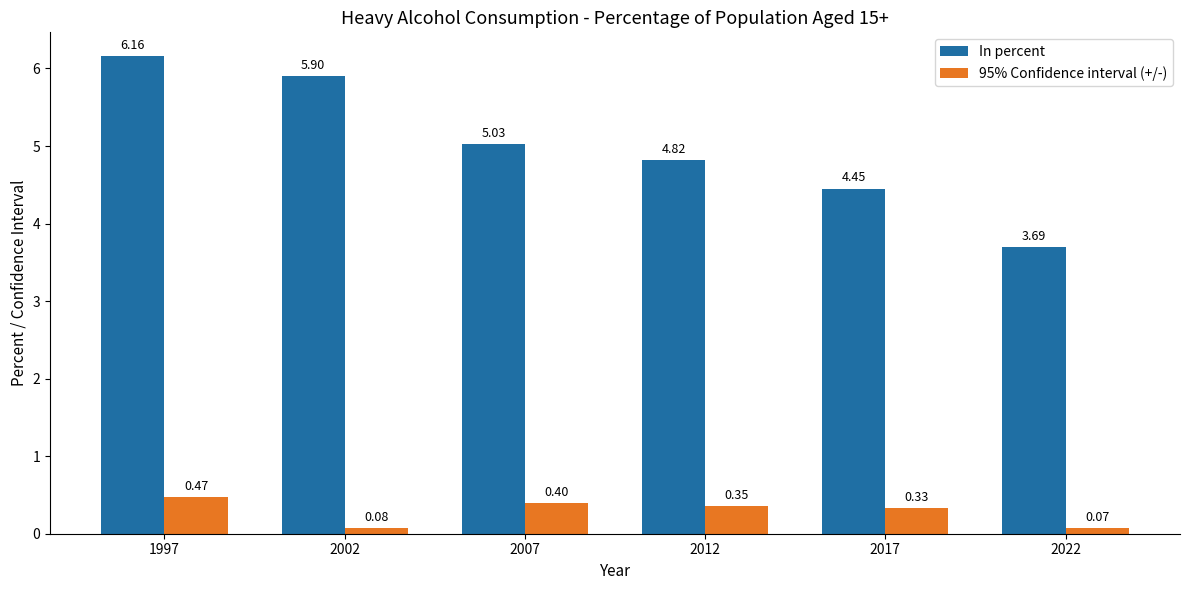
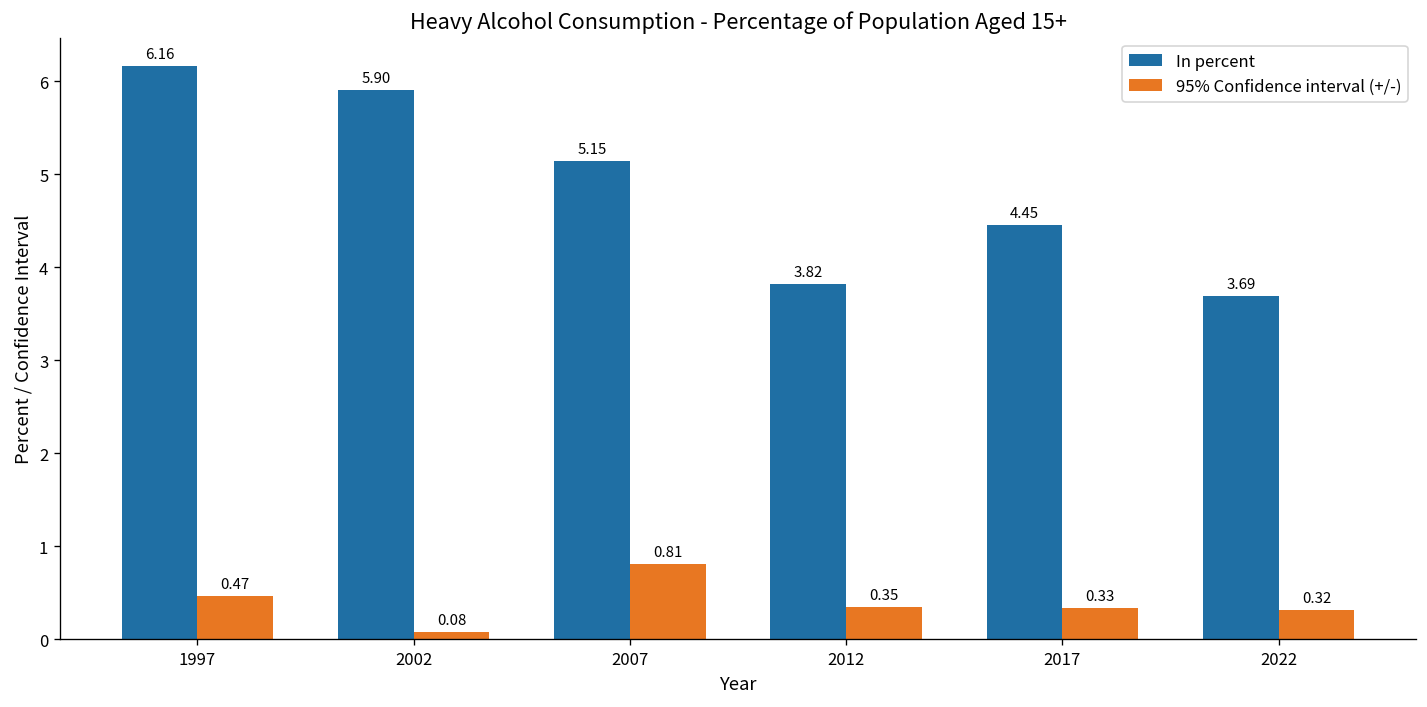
In percent, 2007: 5.03 -> 5.15
95% Confidence interval (+/-), 2007: 0.40 -> 0.81
In percent, 2012: 4.82 -> 3.82
95% Confidence interval (+/-), 2022: 0.07 -> 0.32
